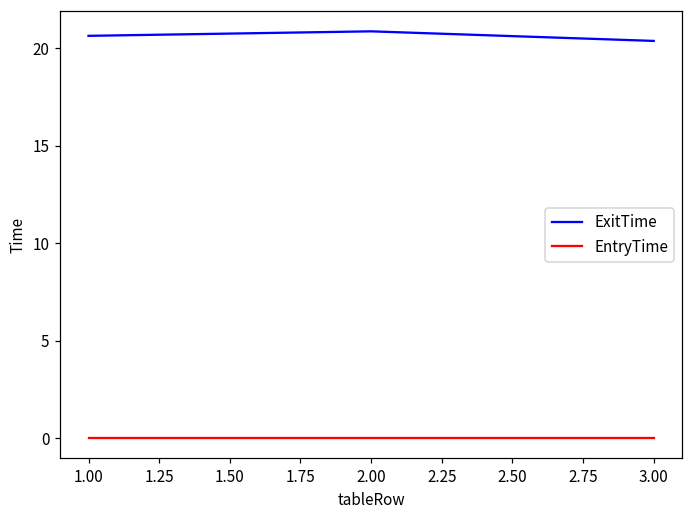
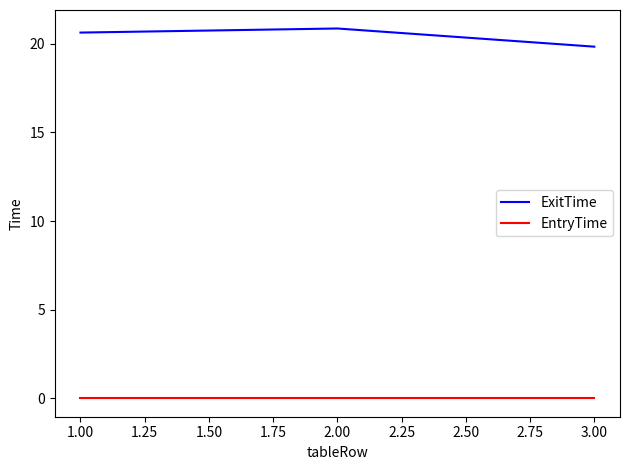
ExitTime, 3.00: 20.4 -> 19.8
